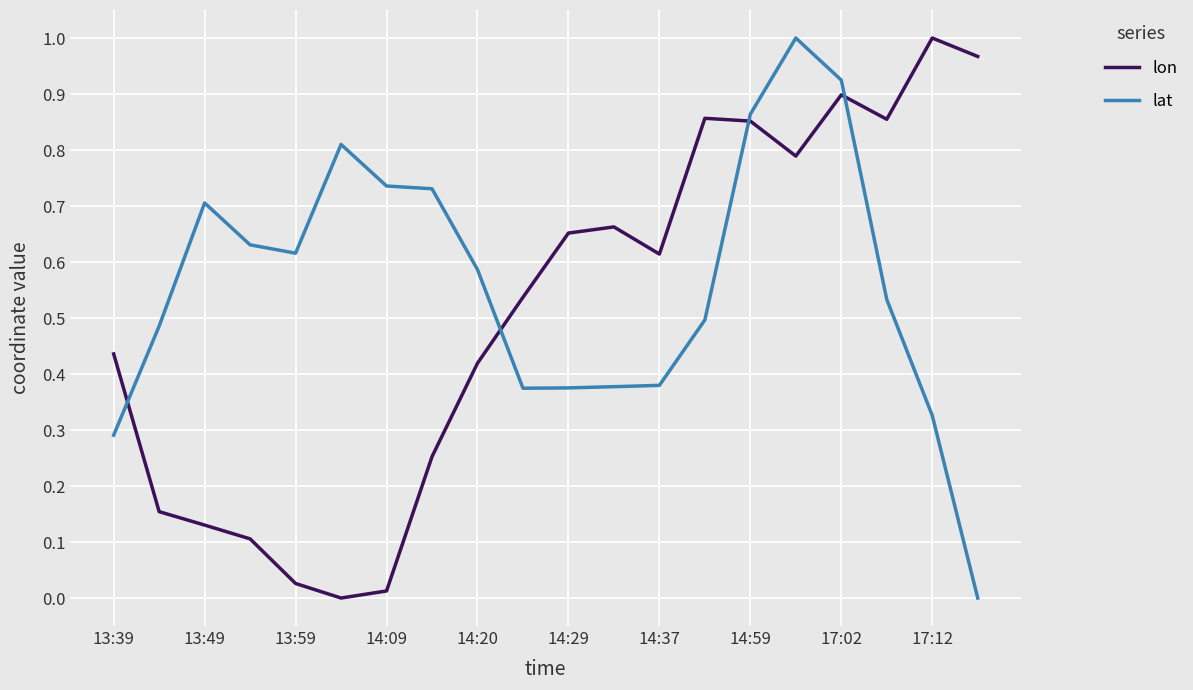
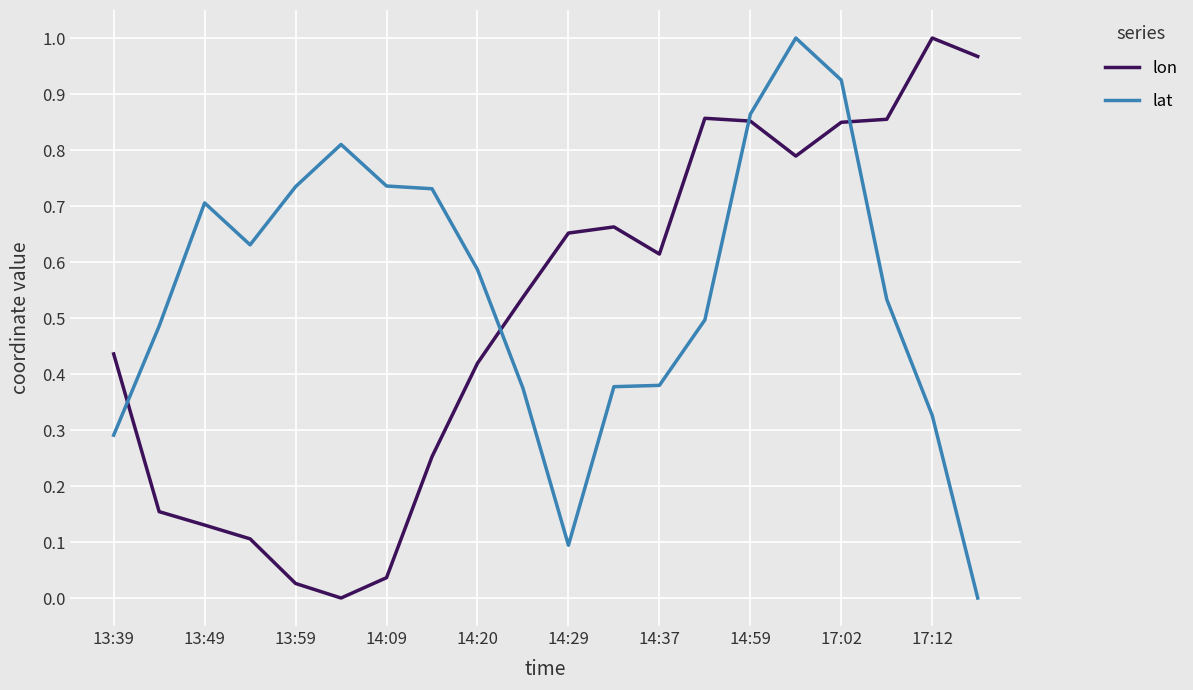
lat, 13:59: 0.62 -> 0.73
lon, 14:09: 0.01 -> 0.04
lat, 14:29: 0.38 -> 0.09
lon, 17:02: 0.90 -> 0.85
